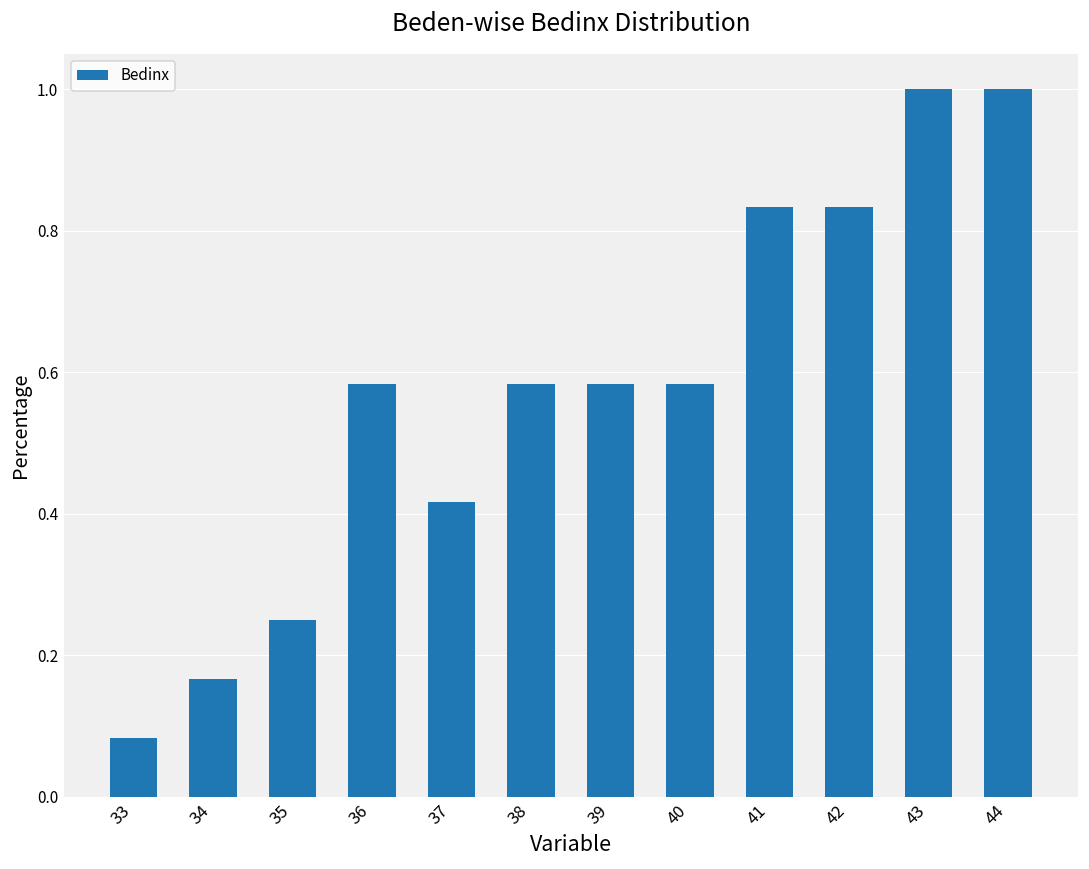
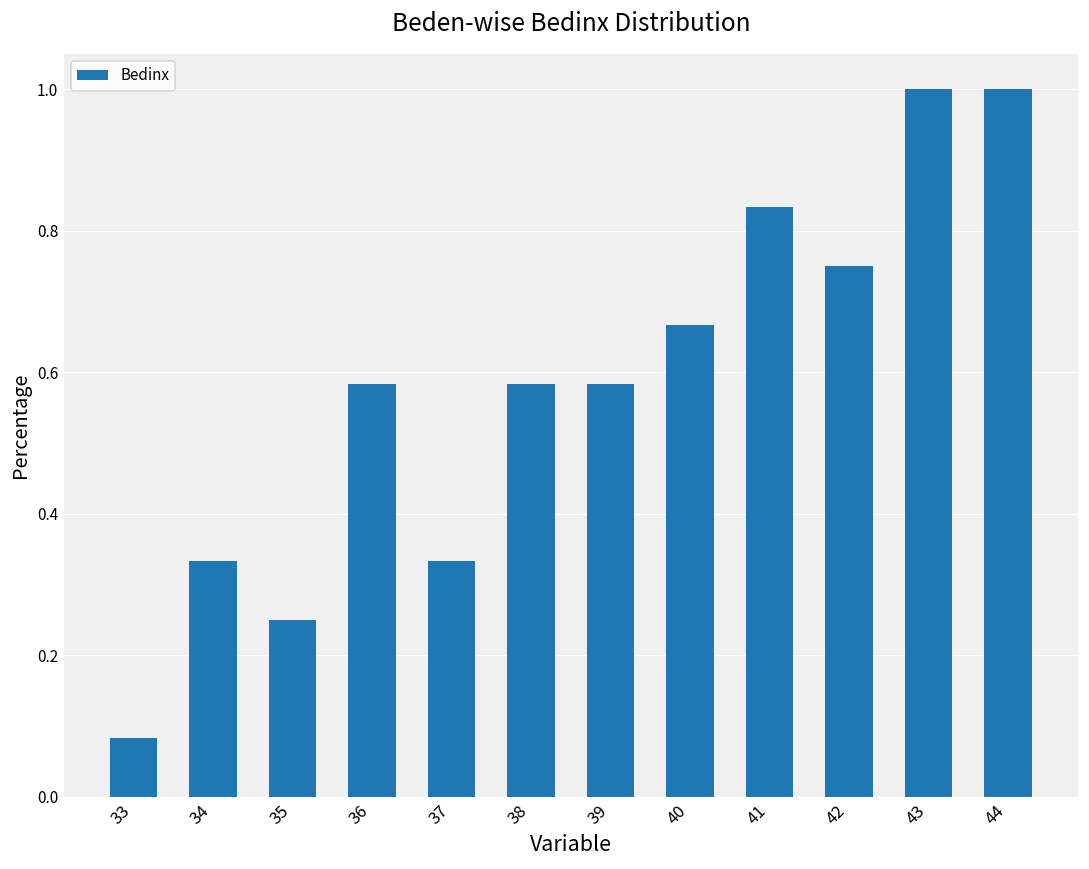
34: 0.17 -> 0.33
37: 0.42 -> 0.33
40: 0.58 -> 0.67
42: 0.83 -> 0.75
